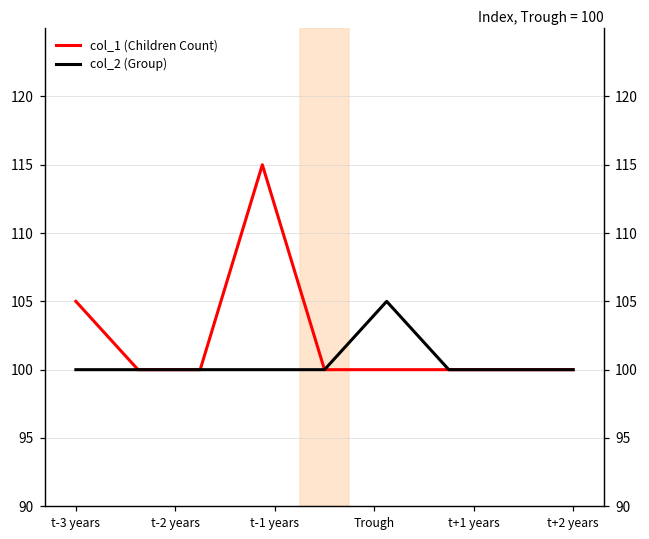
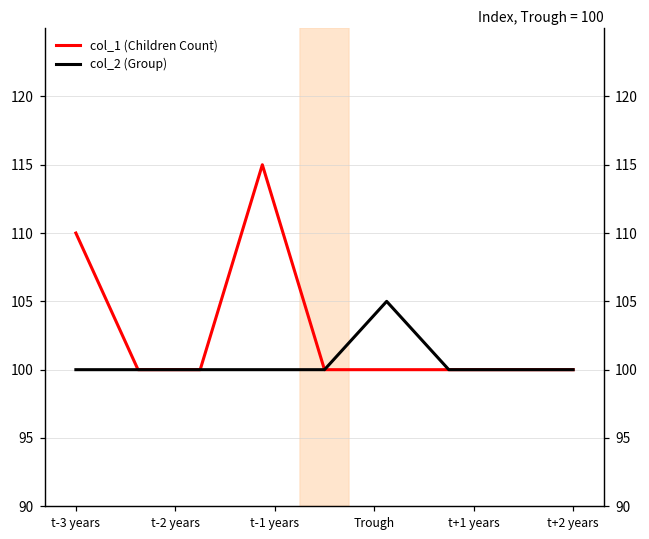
col_1 (Children Count), t-3 years: 105.0 -> 110.0
